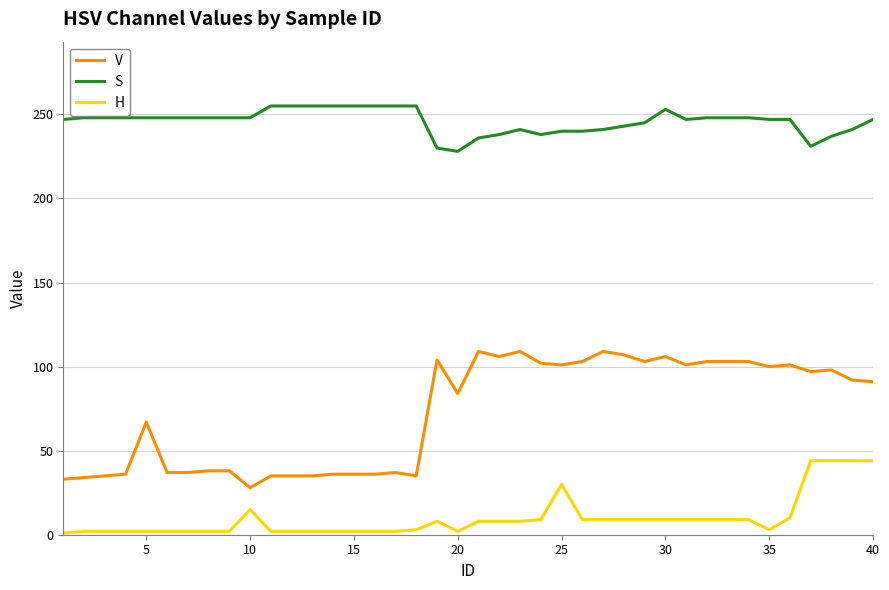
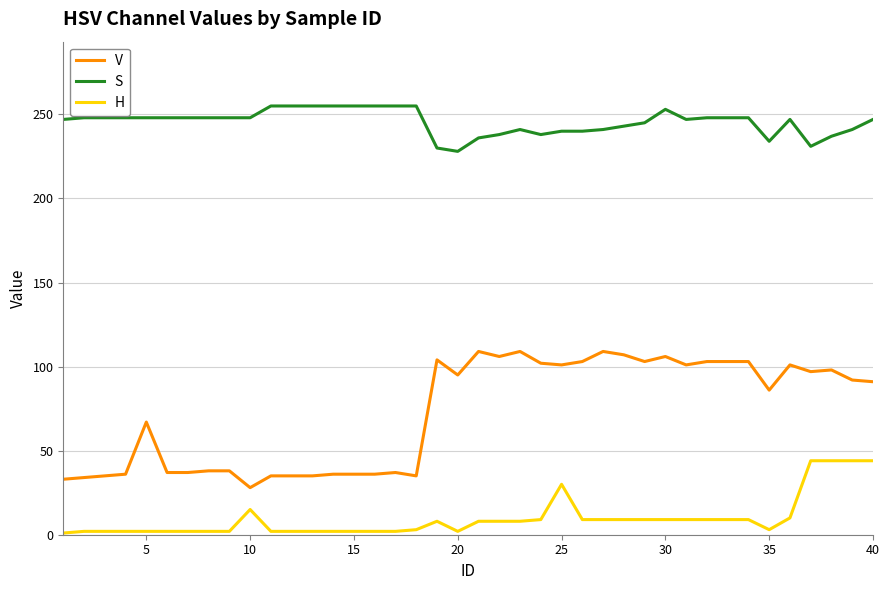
V, 20: 84 -> 95
V, 35: 100 -> 86
S, 35: 247 -> 234
